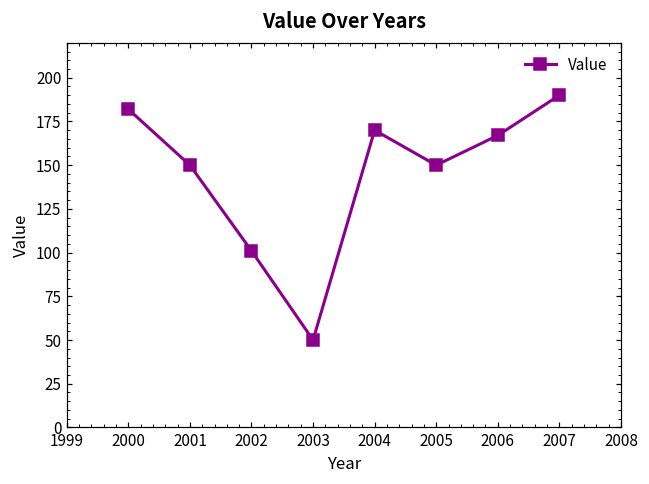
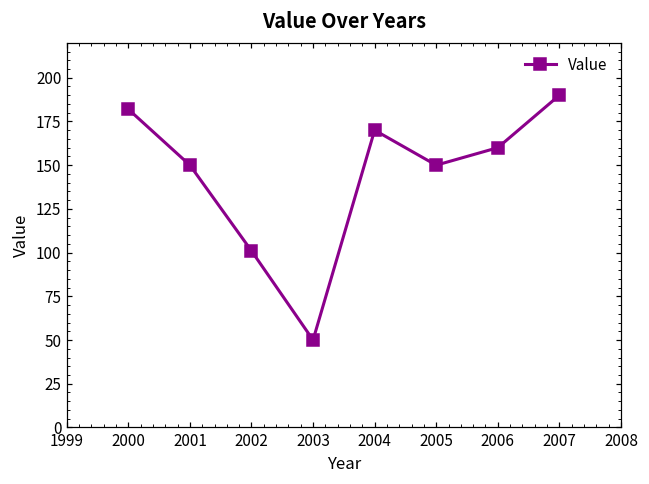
2006: 167 -> 160
